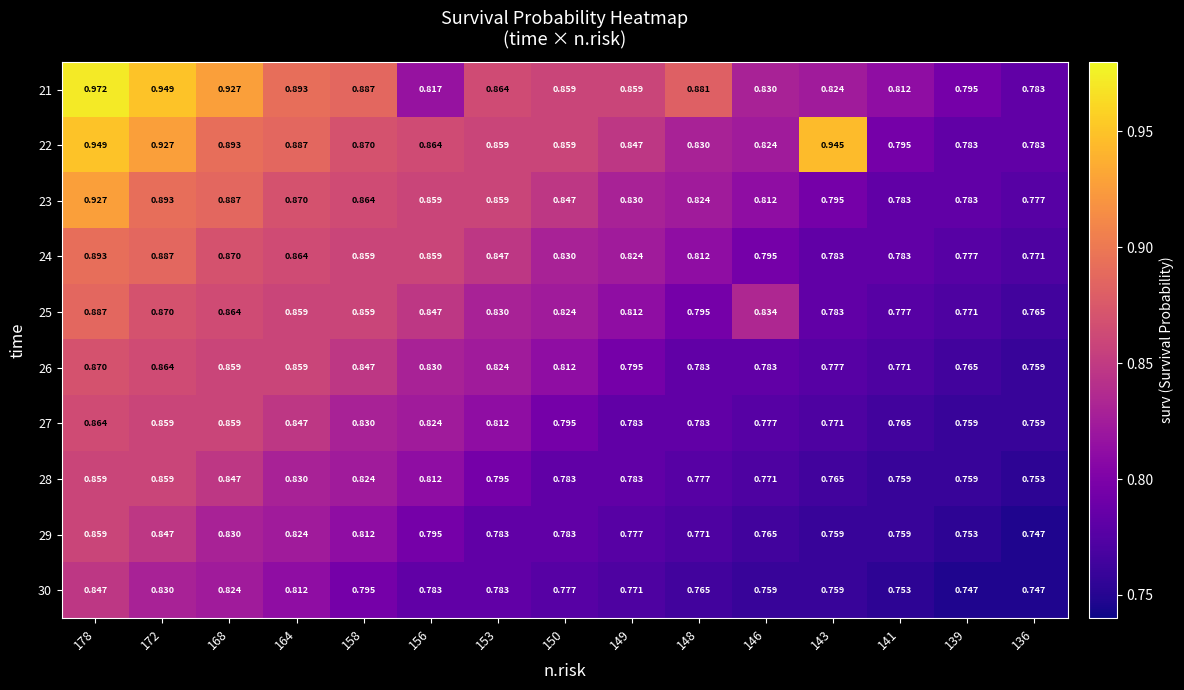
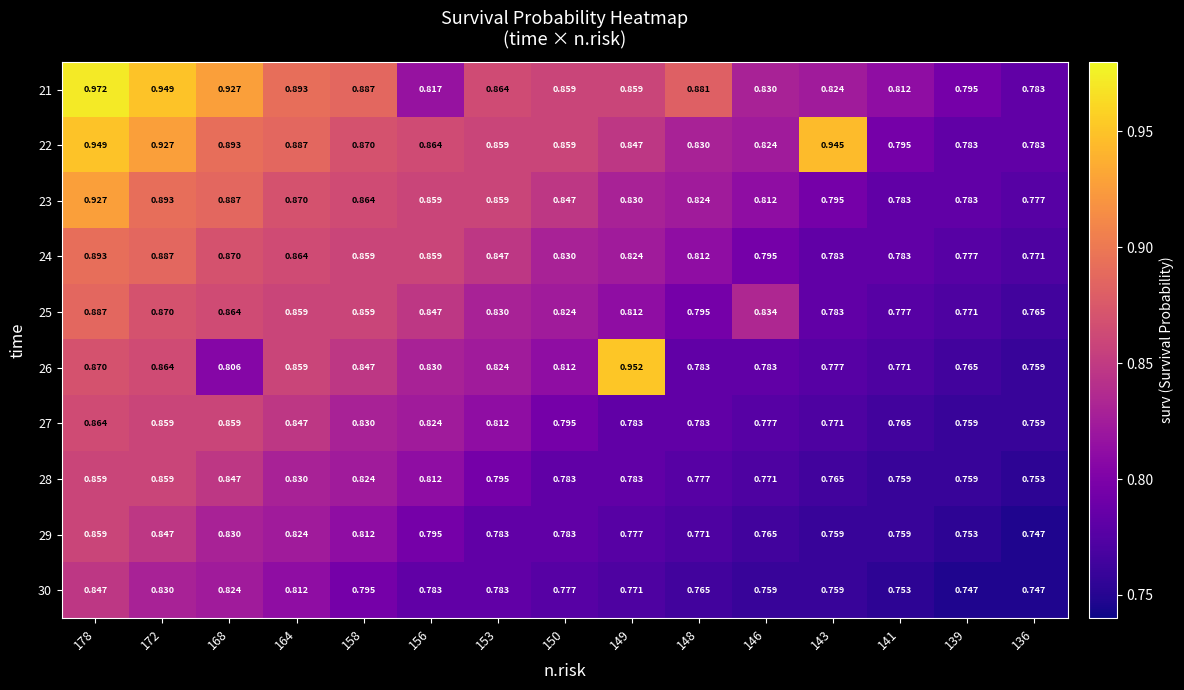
26, 168: 0.859 -> 0.806
26, 149: 0.795 -> 0.952
